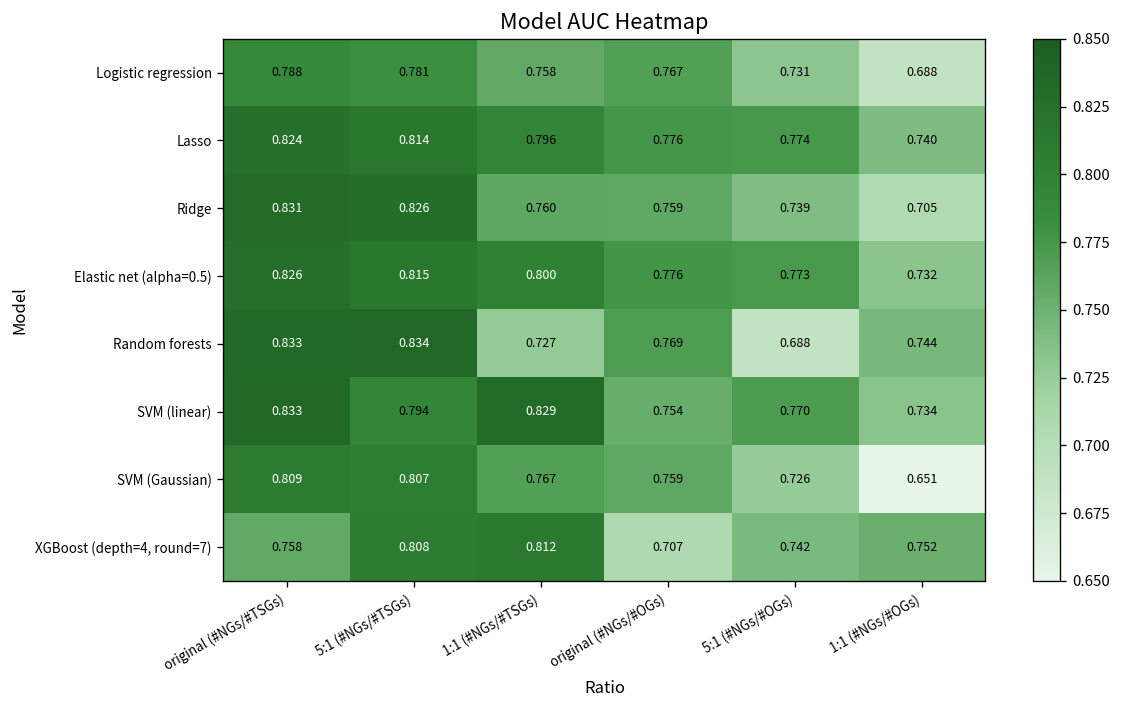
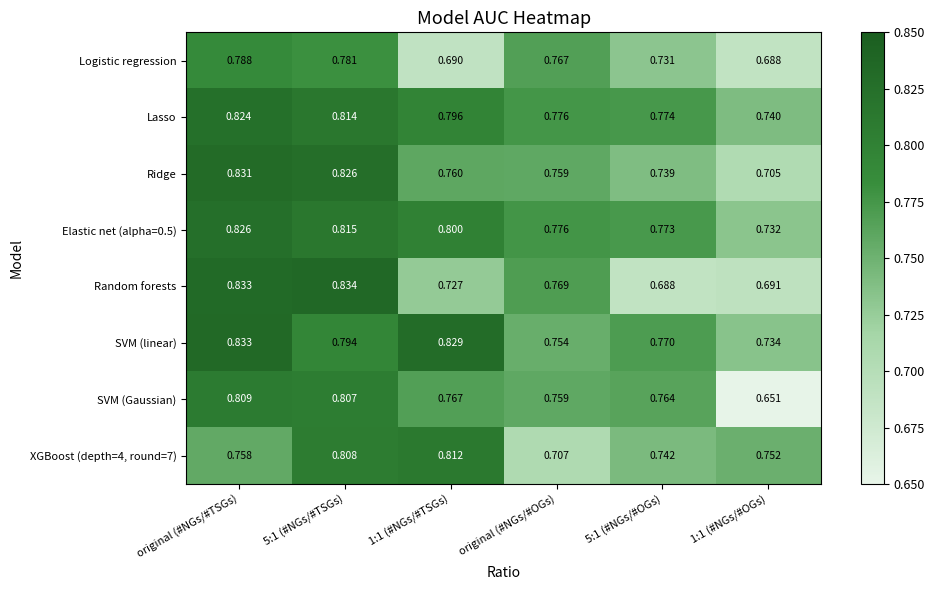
Logistic regression, 1:1 (#NGs/#TSGs): 0.758 -> 0.690
Random forests, 1:1 (#NGs/#OGs): 0.744 -> 0.691
SVM (Gaussian), 5:1 (#NGs/#OGs): 0.726 -> 0.764
